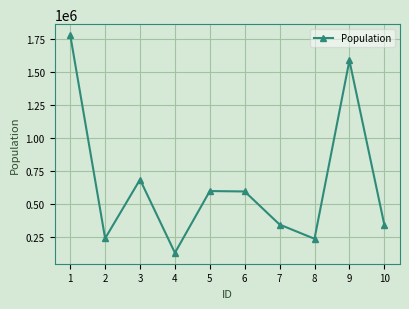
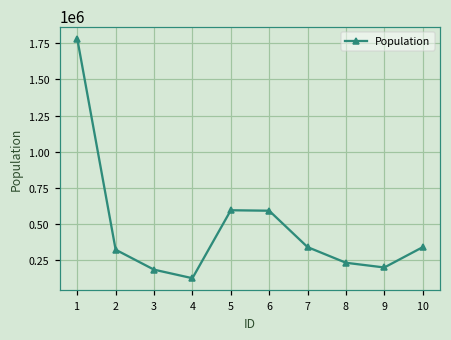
2: 240000 -> 320000
3: 680000 -> 190000
9: 1590000 -> 200000
